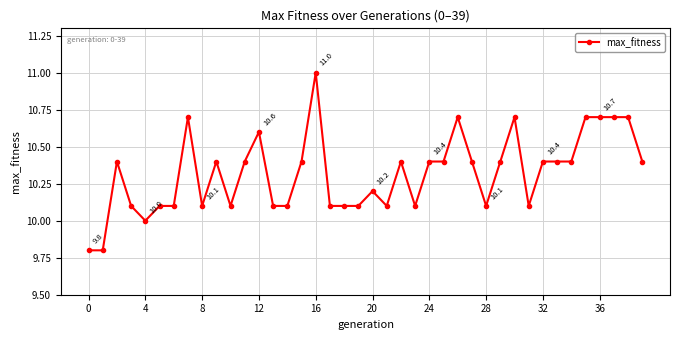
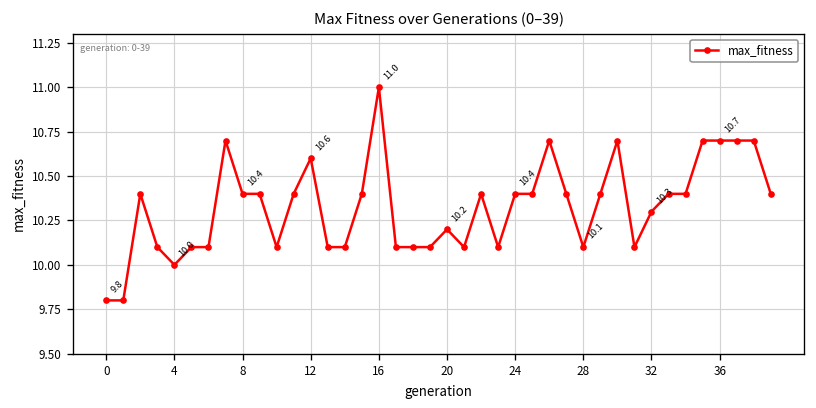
8: 10.1 -> 10.4
32: 10.4 -> 10.3
